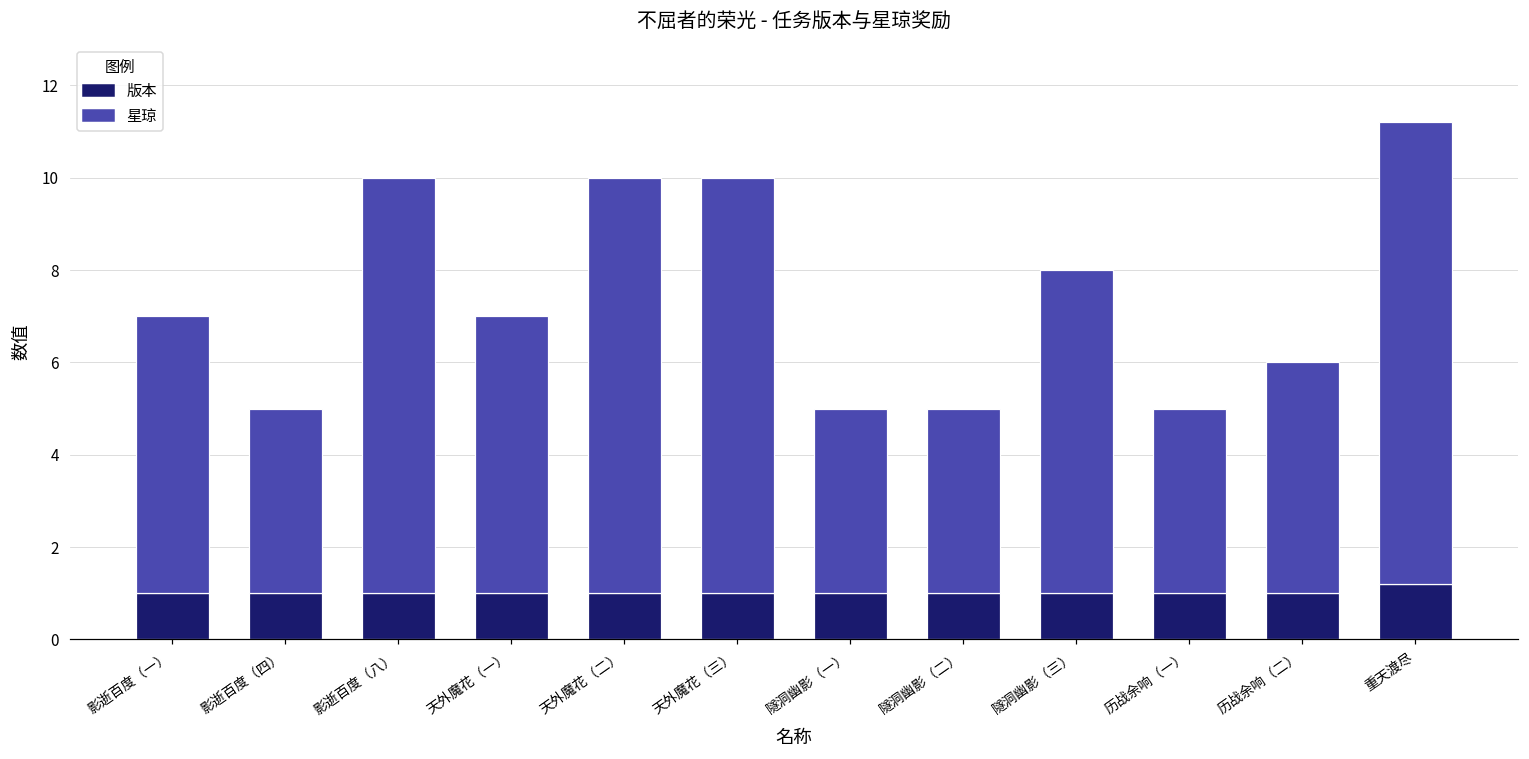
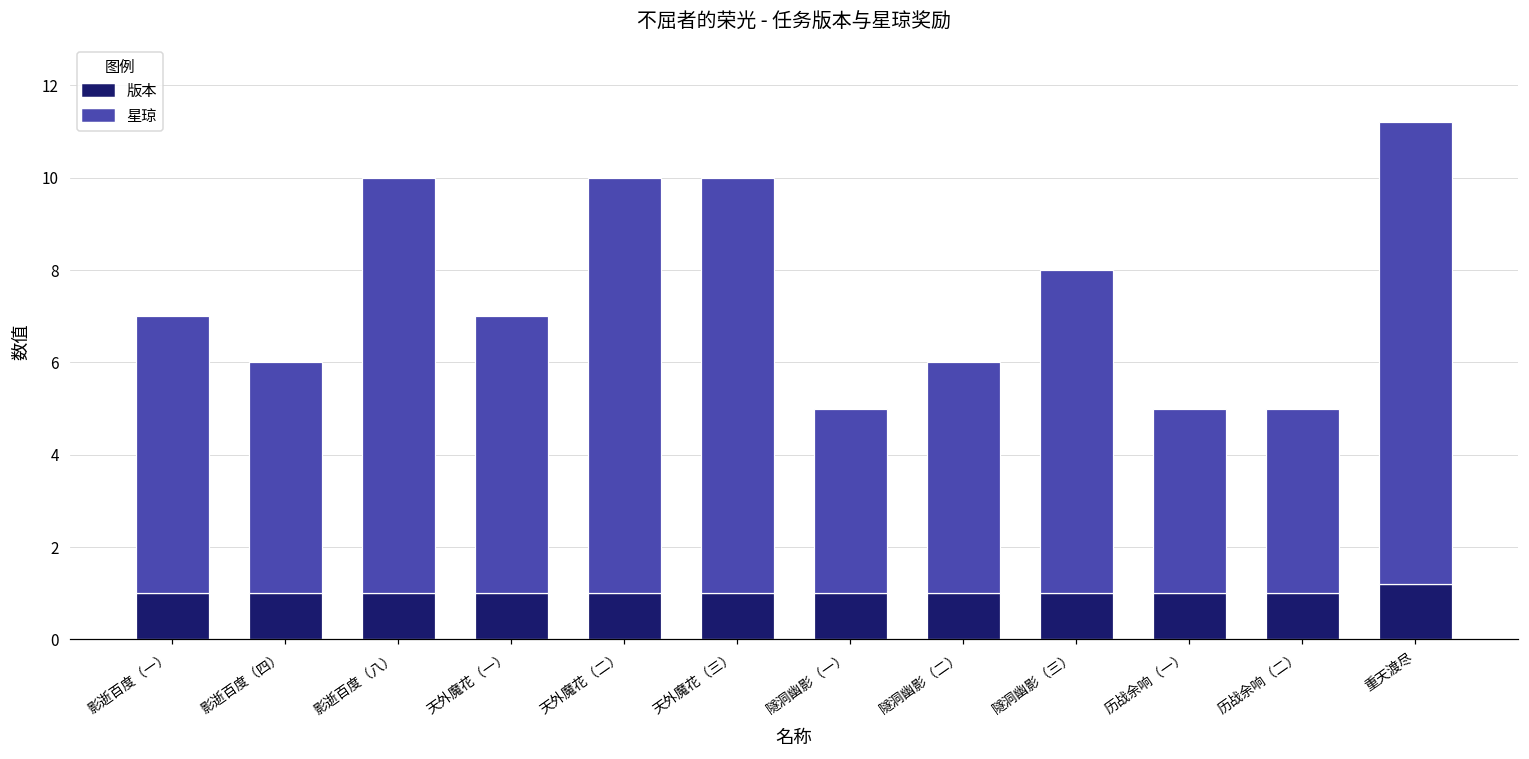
星琼, 影逝百度（四）: 4 -> 5
星琼, 隧洞幽影（二）: 4 -> 5
星琼, 历战余响（二）: 5 -> 4
